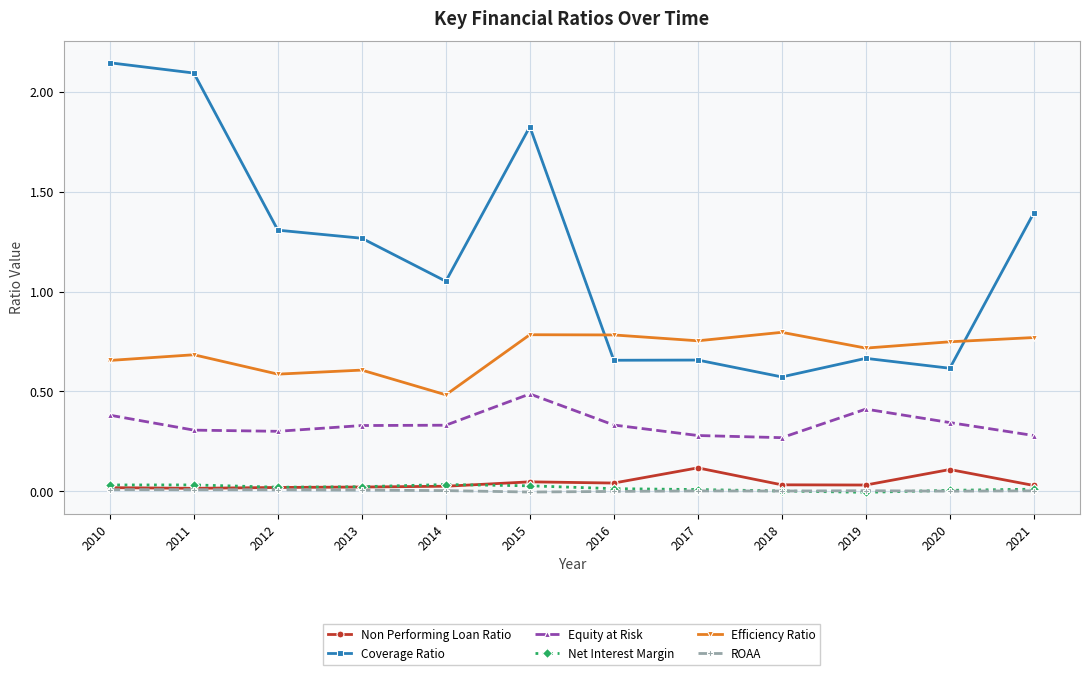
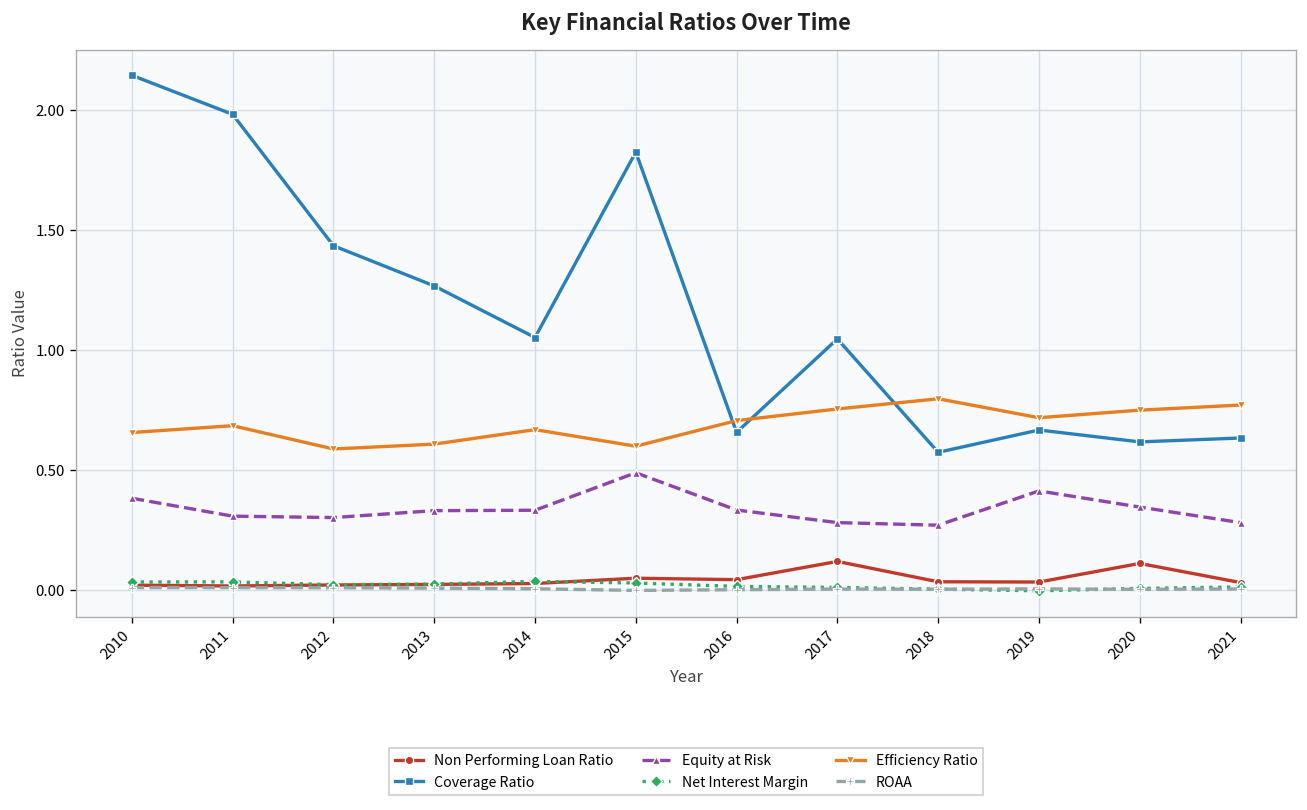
Coverage Ratio, 2011: 2.09 -> 1.98
Coverage Ratio, 2012: 1.31 -> 1.43
Efficiency Ratio, 2014: 0.48 -> 0.67
Efficiency Ratio, 2015: 0.78 -> 0.60
Efficiency Ratio, 2016: 0.78 -> 0.70
Coverage Ratio, 2017: 0.66 -> 1.05
Coverage Ratio, 2021: 1.39 -> 0.63
